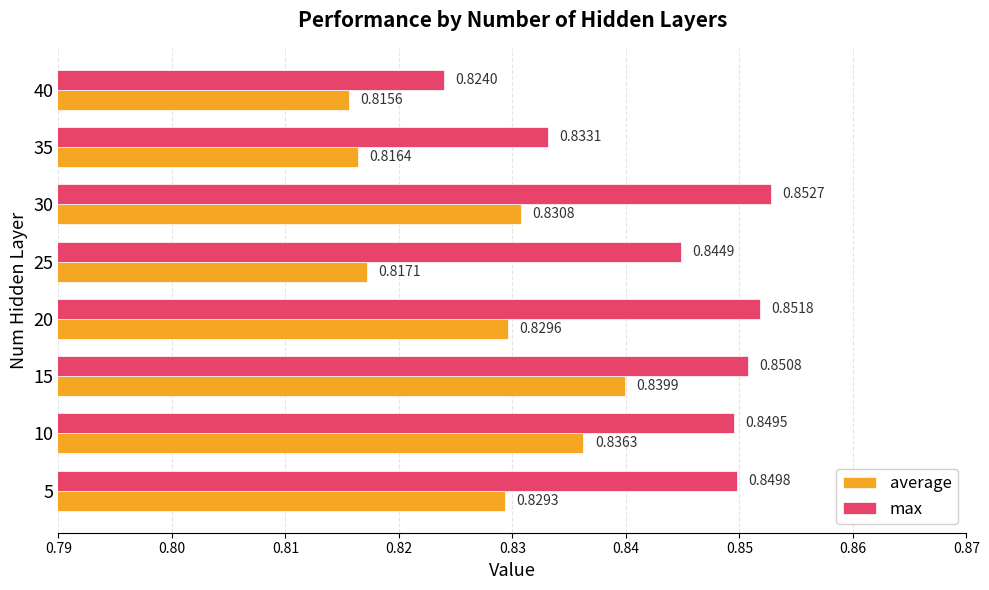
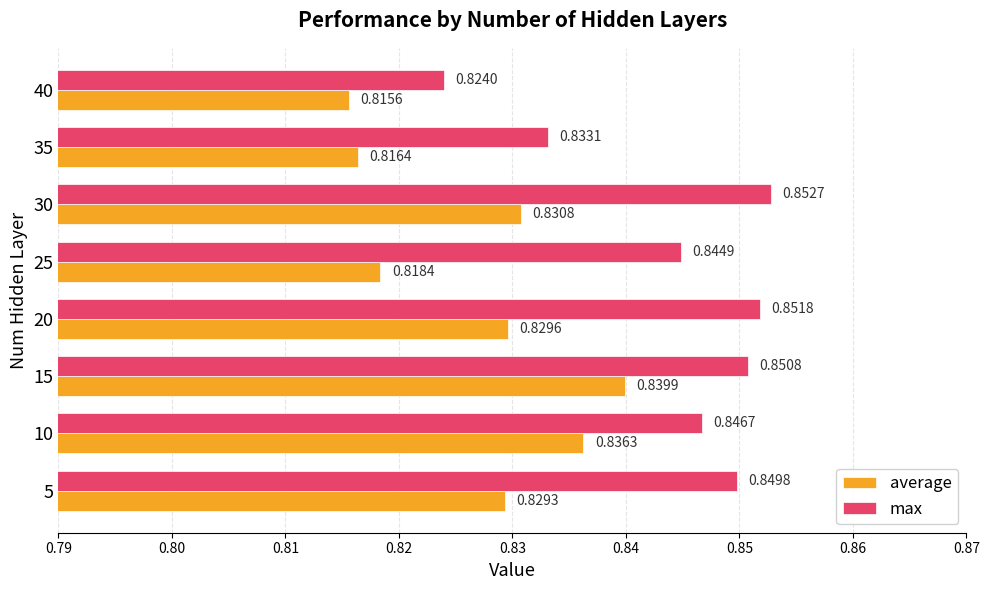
average, 25: 0.8171 -> 0.8184
max, 10: 0.8495 -> 0.8467
